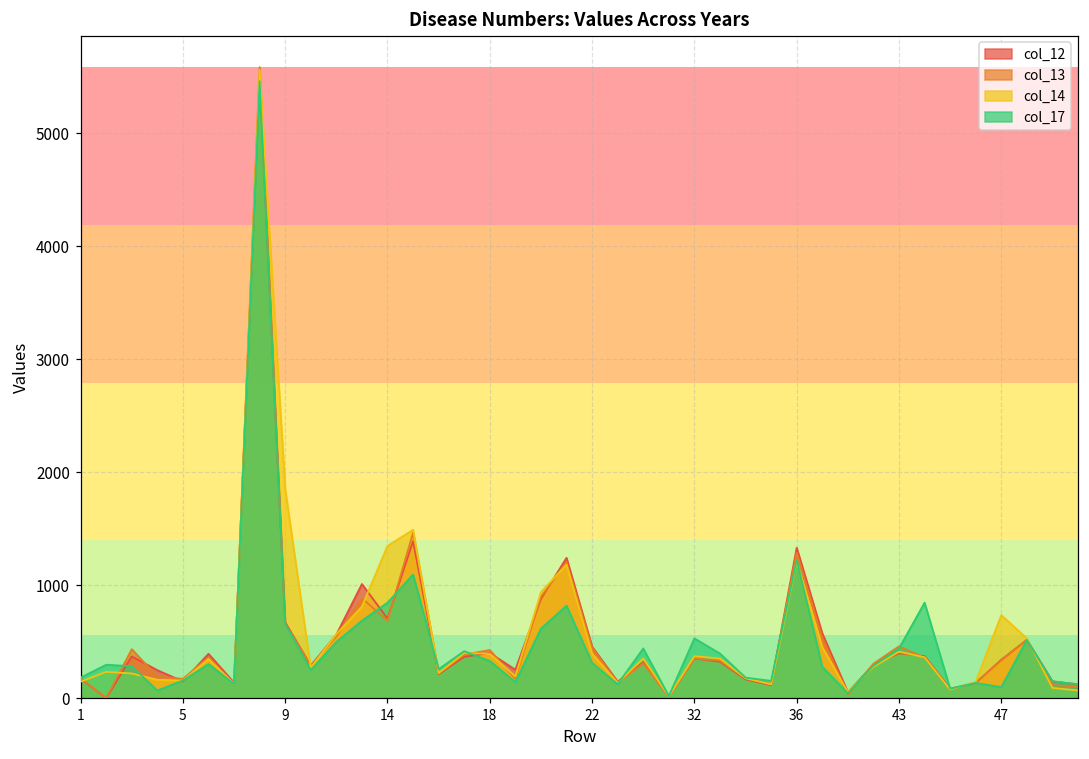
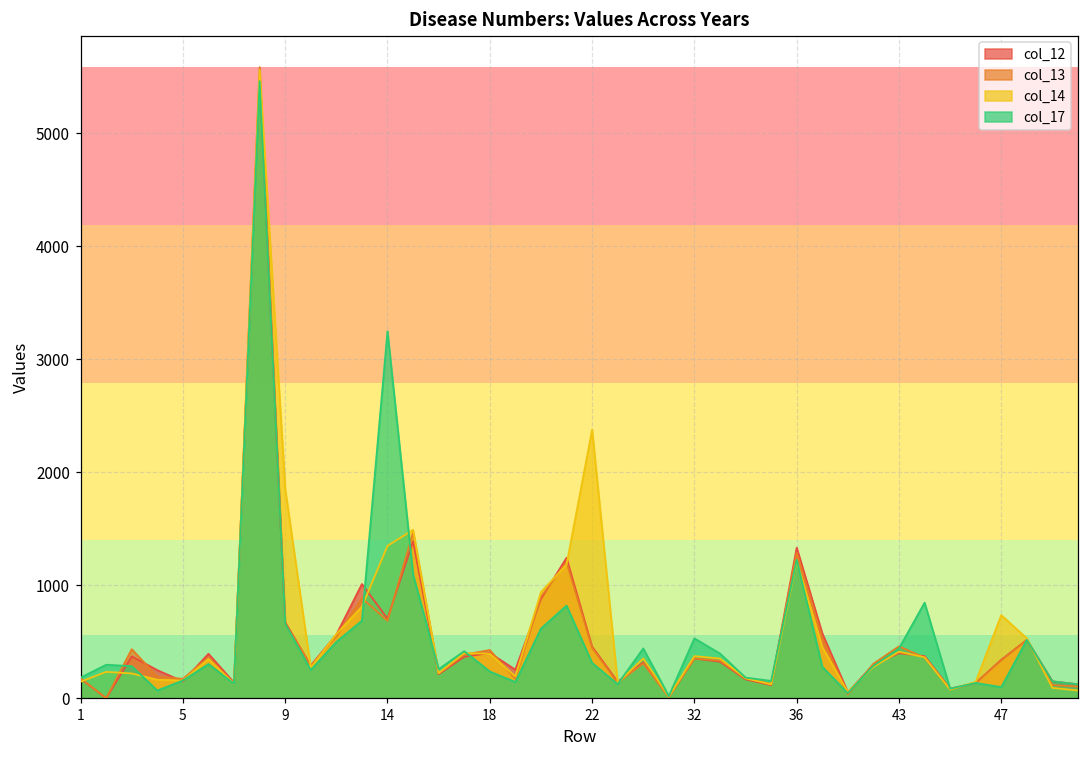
col_17, 14: 850 -> 3250
col_17, 18: 330 -> 240
col_14, 22: 390 -> 2380
